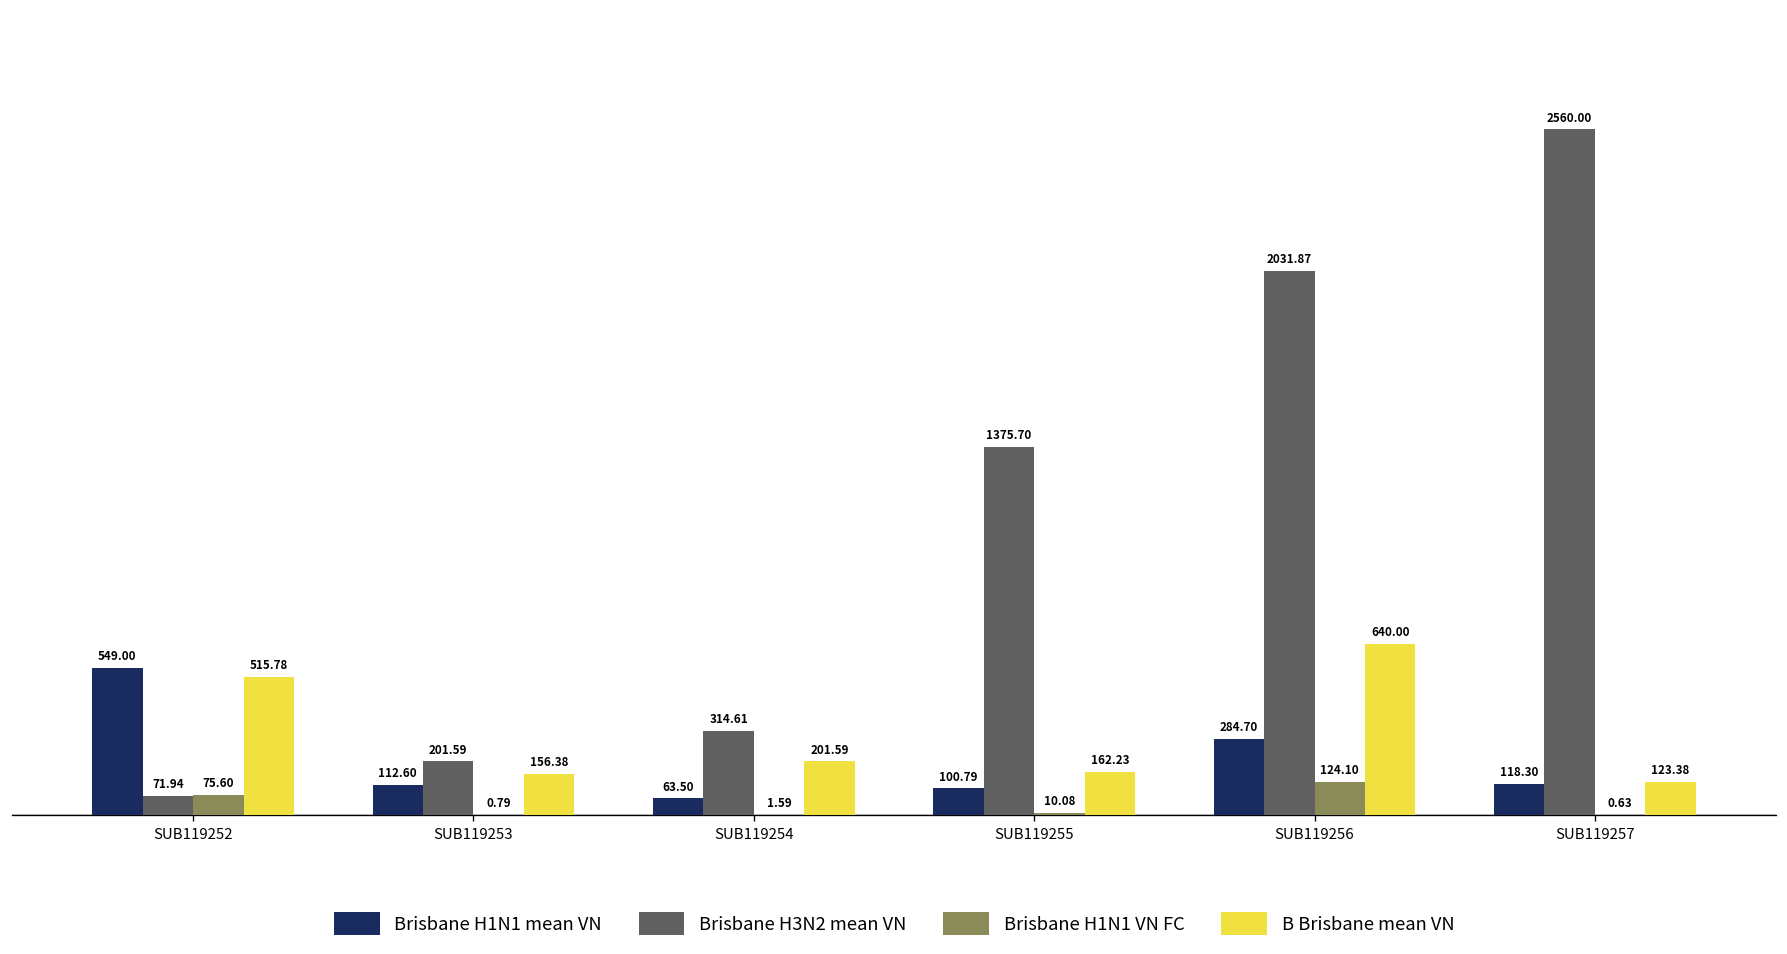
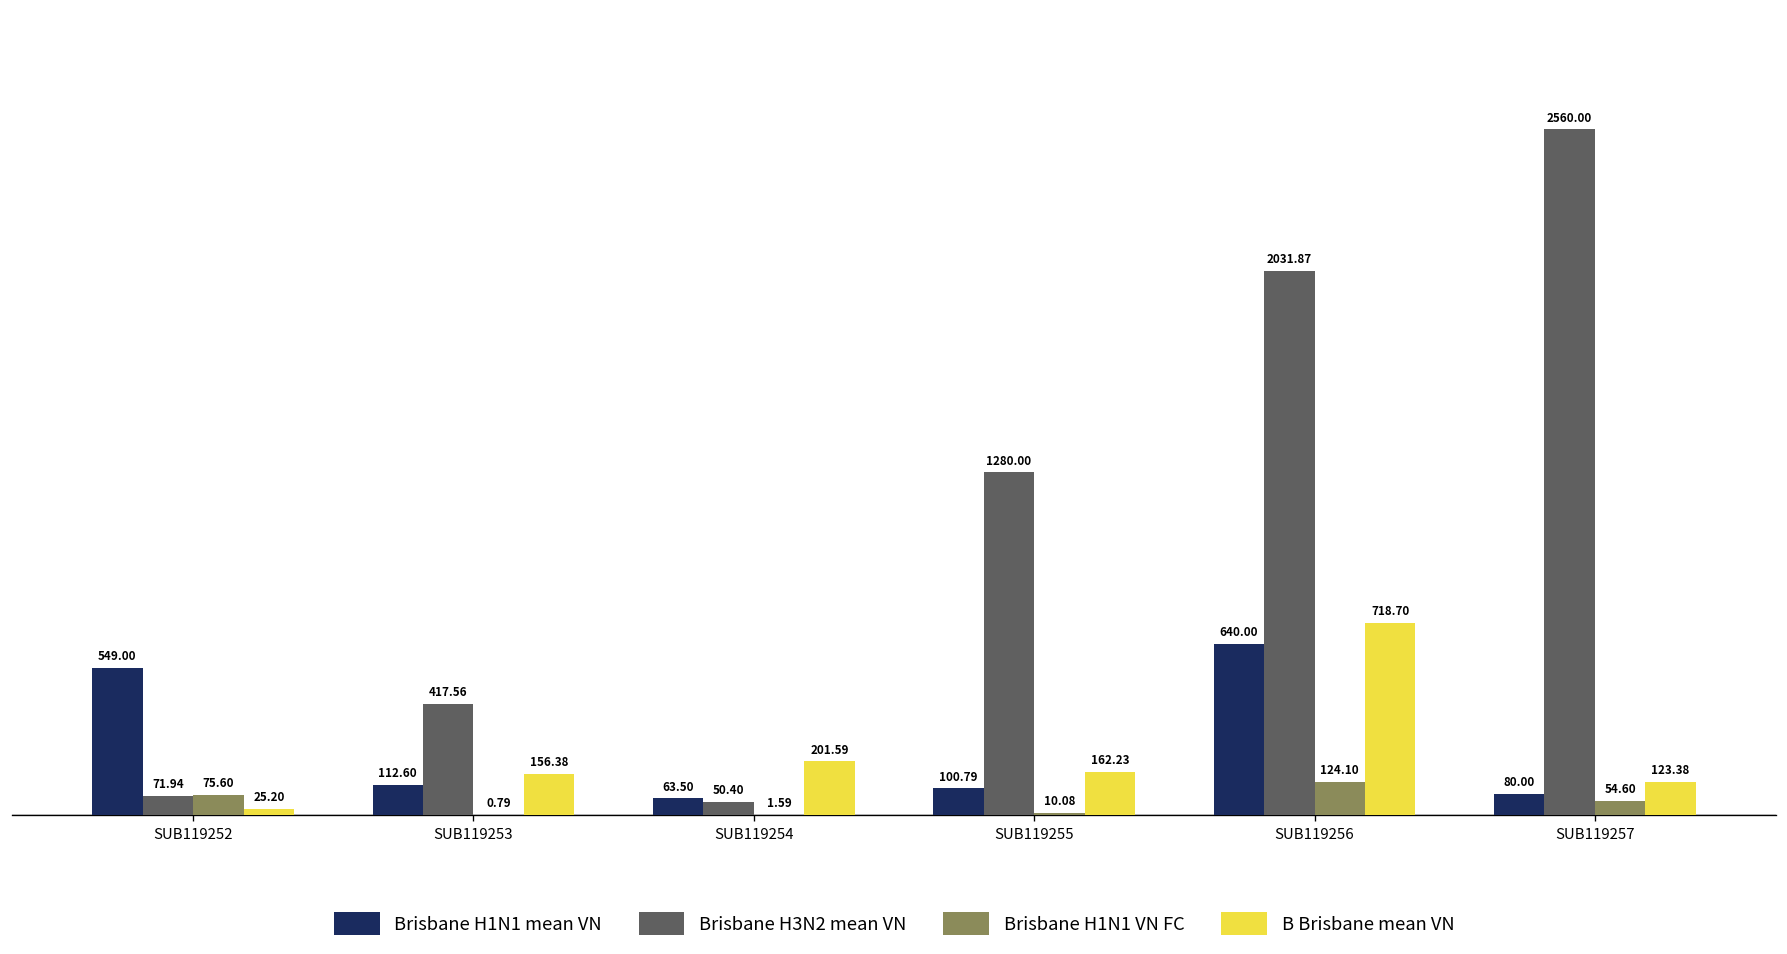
B Brisbane mean VN, SUB119252: 515.78 -> 25.20
Brisbane H3N2 mean VN, SUB119253: 201.59 -> 417.56
Brisbane H3N2 mean VN, SUB119254: 314.61 -> 50.40
Brisbane H3N2 mean VN, SUB119255: 1375.70 -> 1280.00
Brisbane H1N1 mean VN, SUB119256: 284.70 -> 640.00
B Brisbane mean VN, SUB119256: 640.00 -> 718.70
Brisbane H1N1 mean VN, SUB119257: 118.30 -> 80.00
Brisbane H1N1 VN FC, SUB119257: 0.63 -> 54.60
